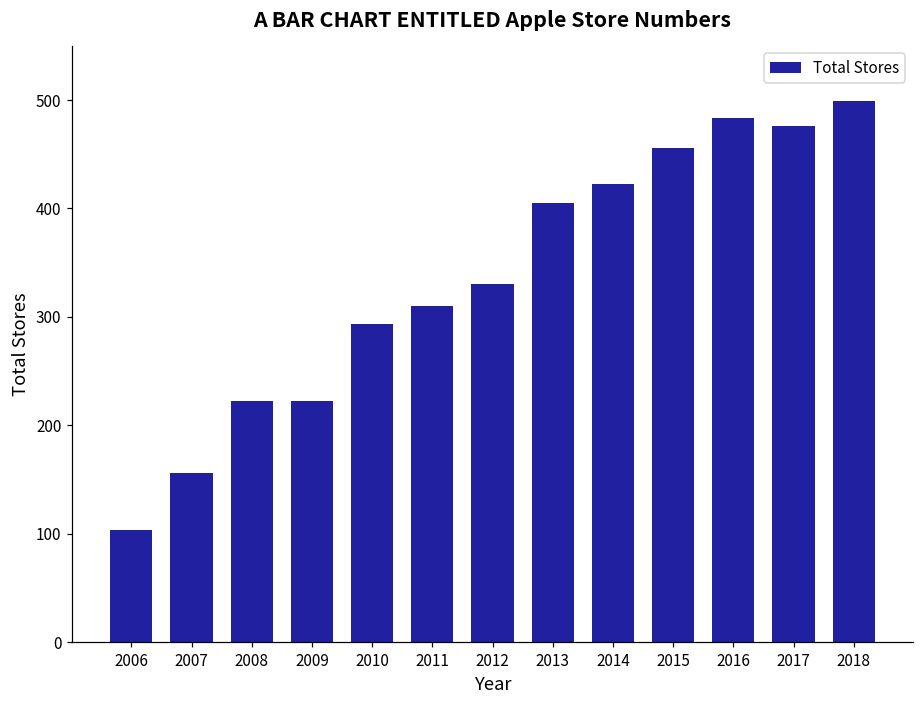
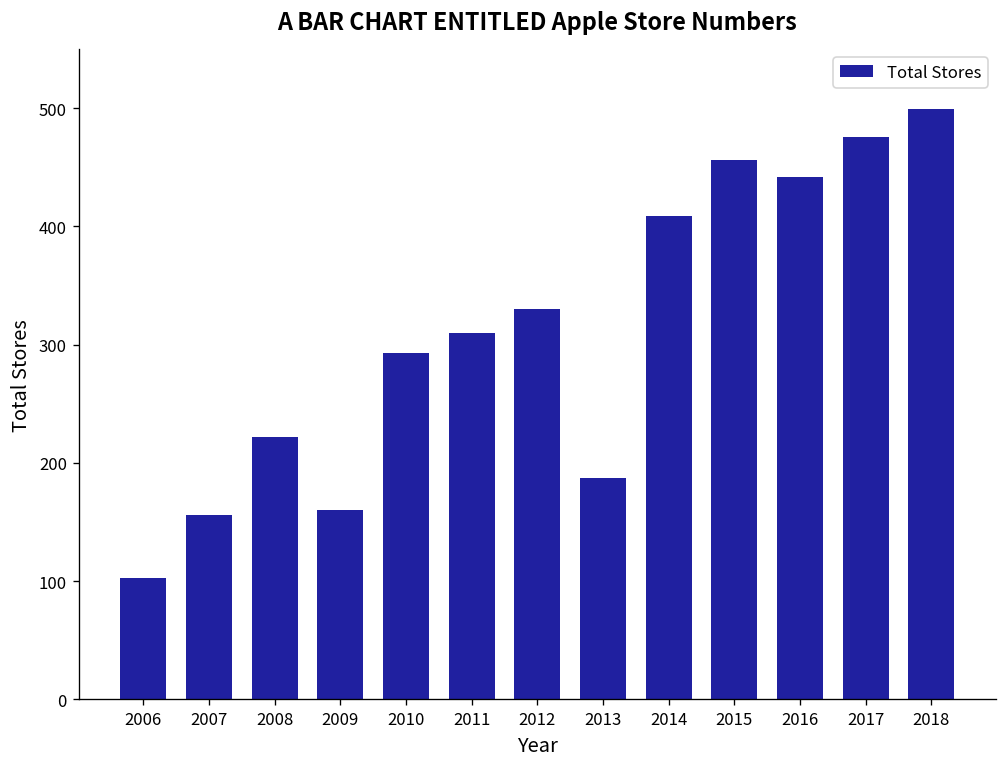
2009: 220 -> 160
2013: 410 -> 190
2014: 420 -> 410
2016: 480 -> 440
